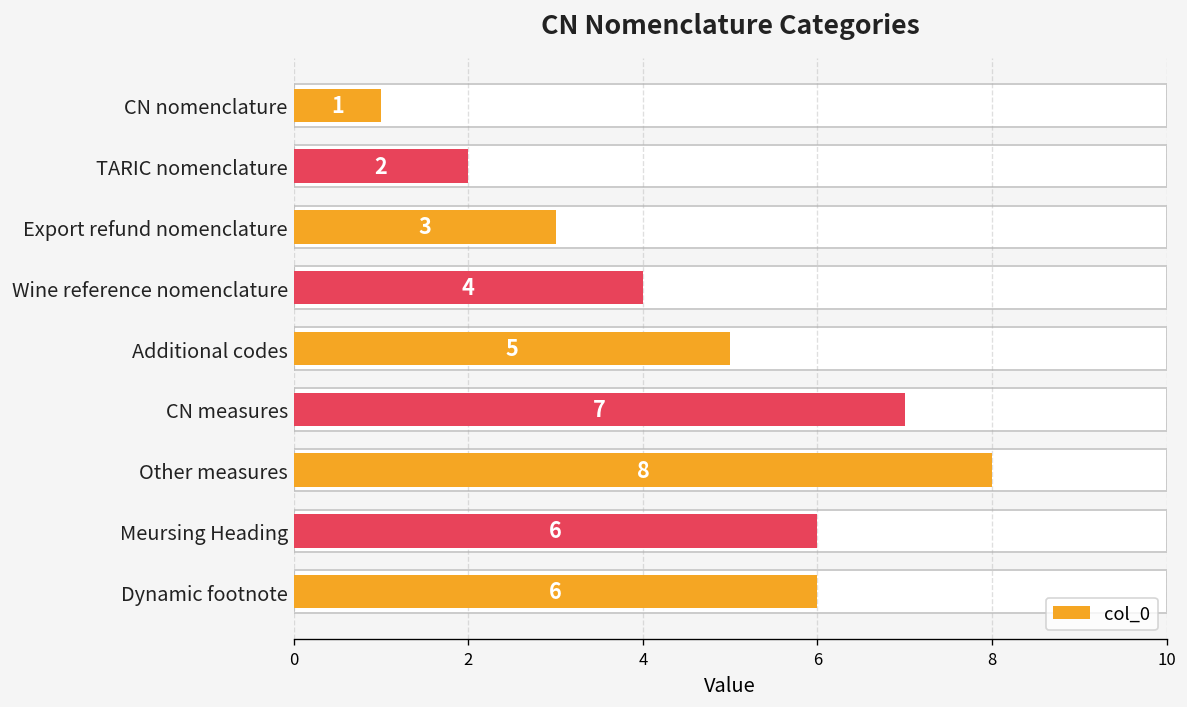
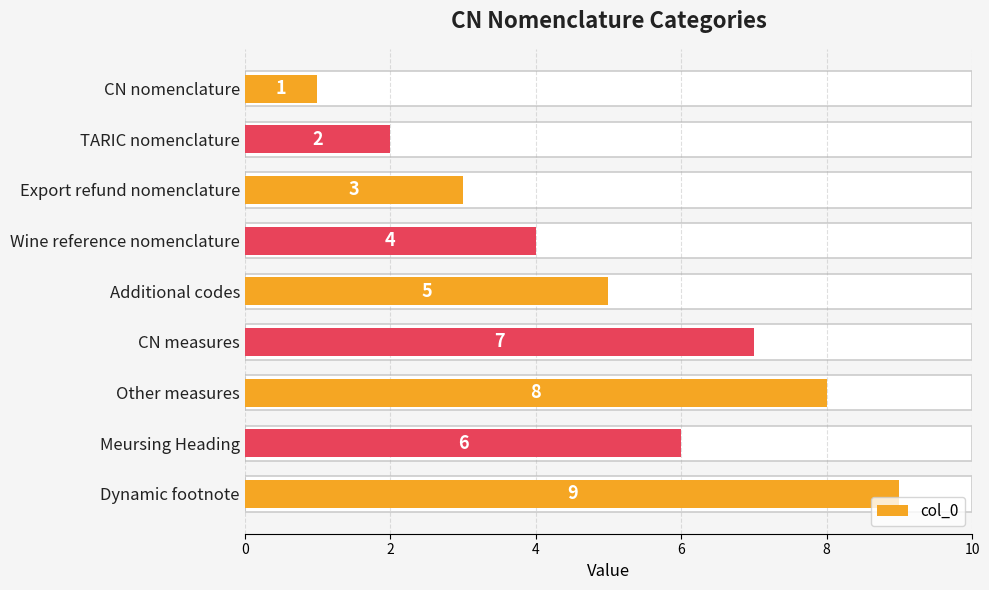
col_0, Dynamic footnote: 6 -> 9
